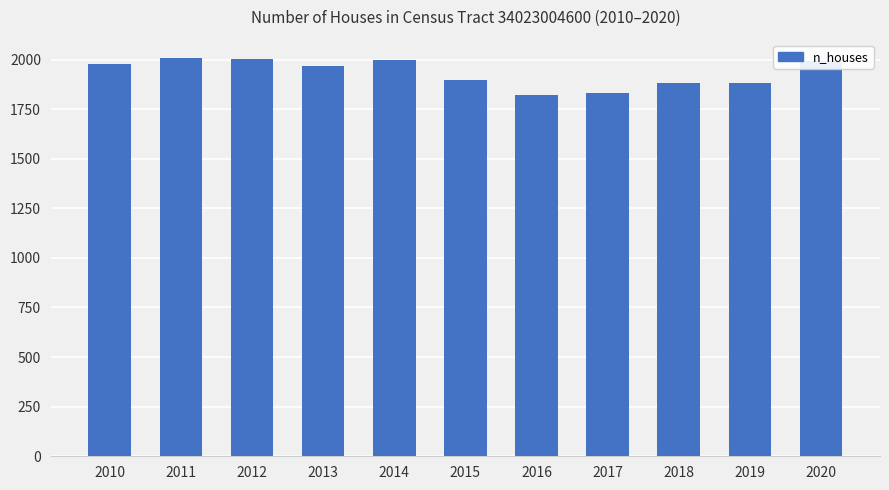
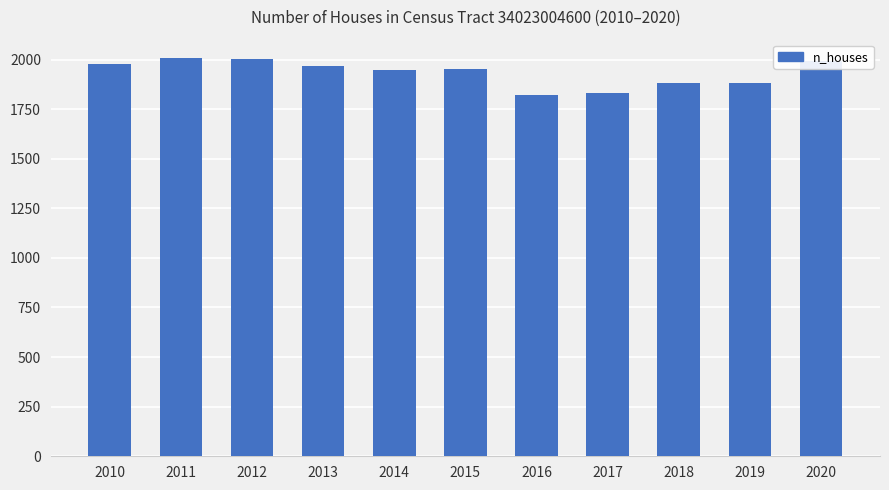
2014: 2000 -> 1950
2015: 1900 -> 1950
